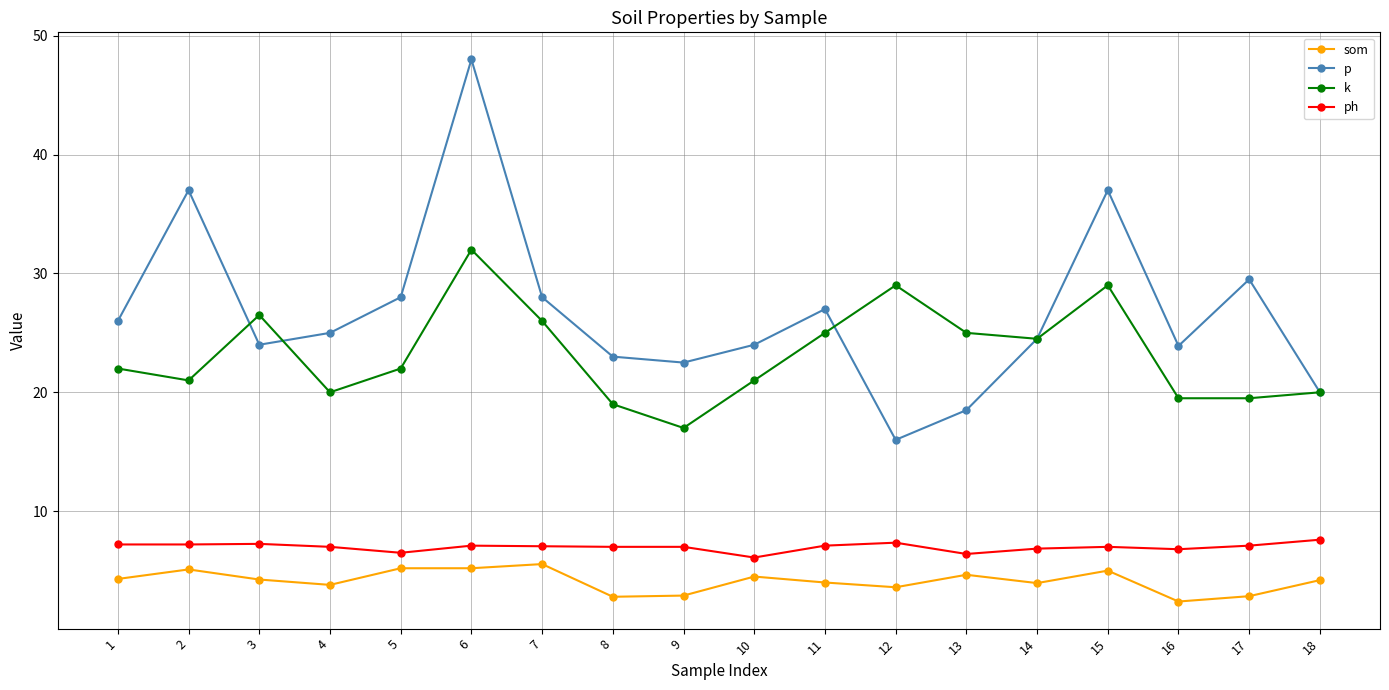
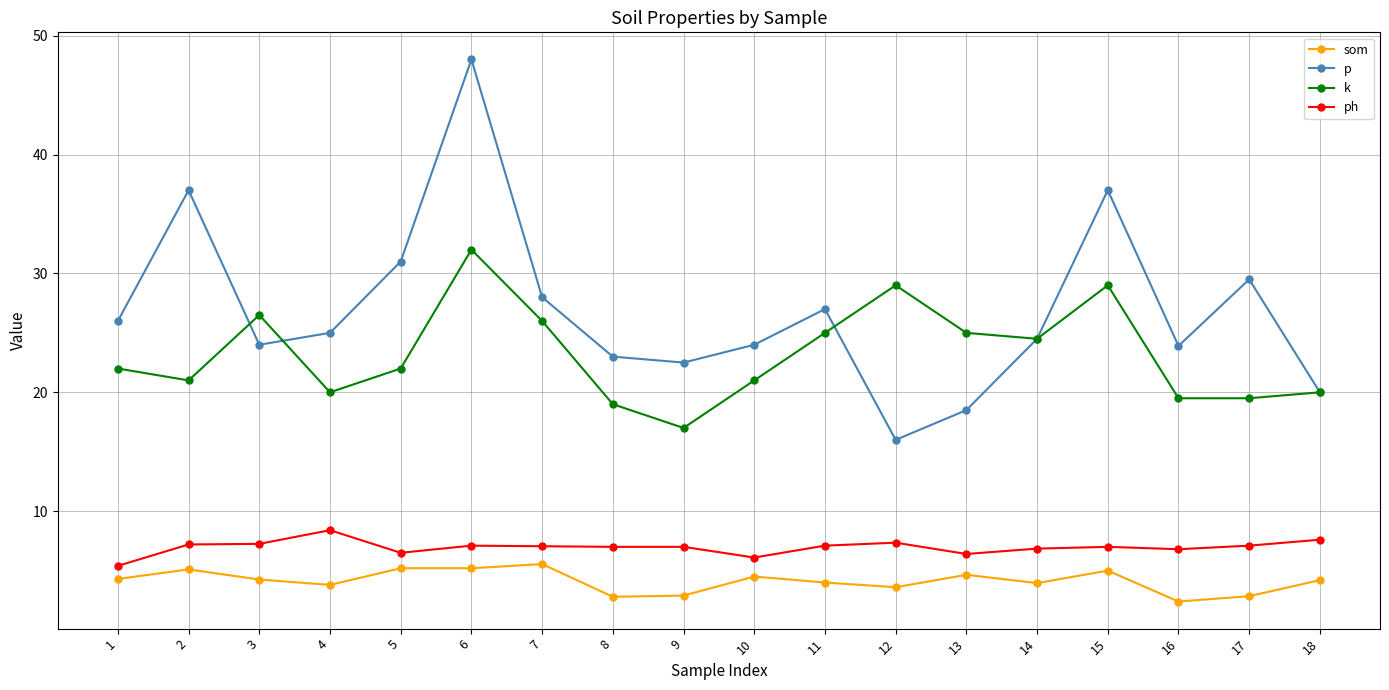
ph, 1: 7.2 -> 5.4
ph, 4: 7.0 -> 8.4
p, 5: 28 -> 31
